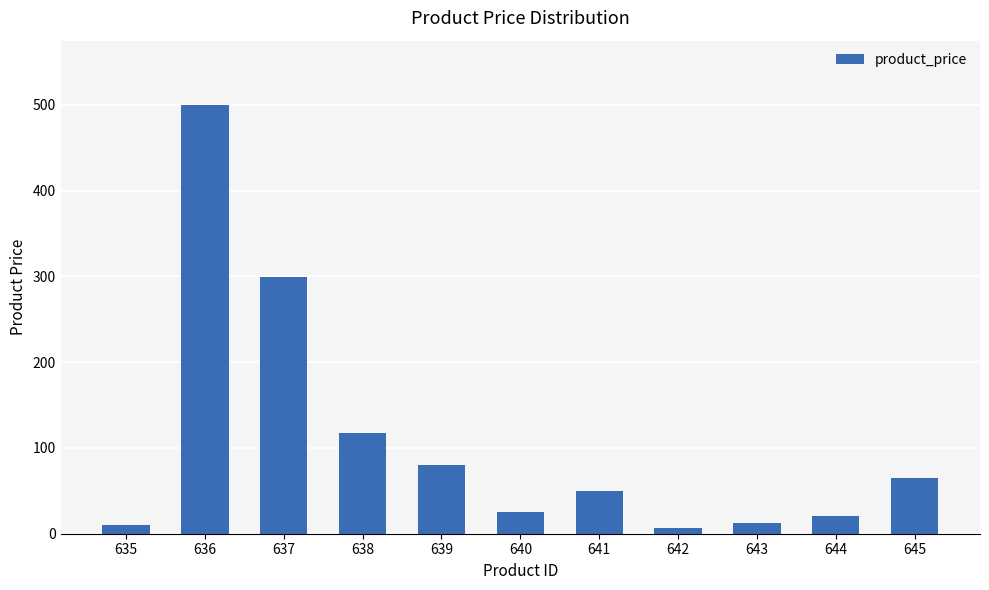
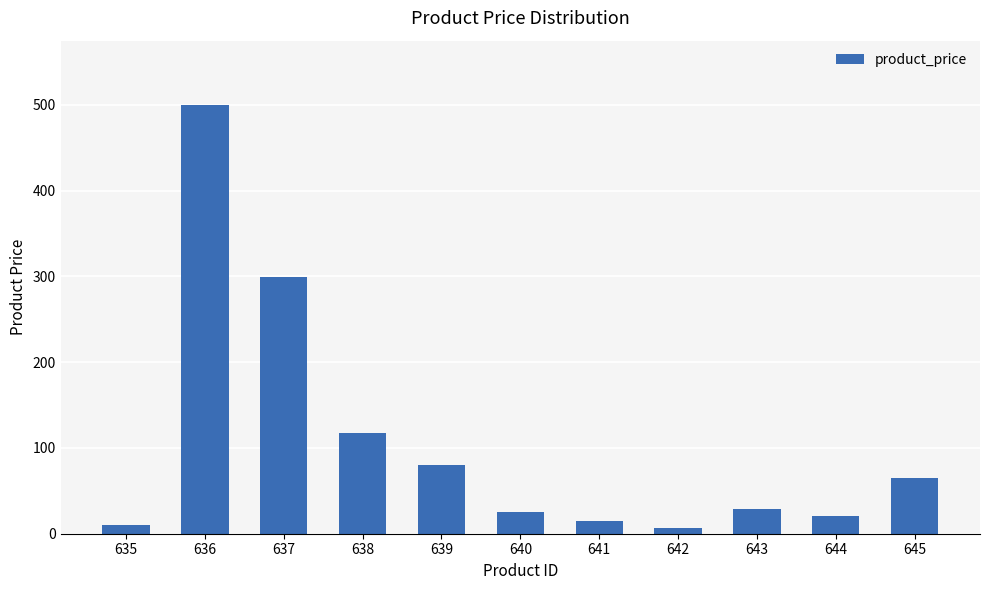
641: 50 -> 20
643: 10 -> 30
